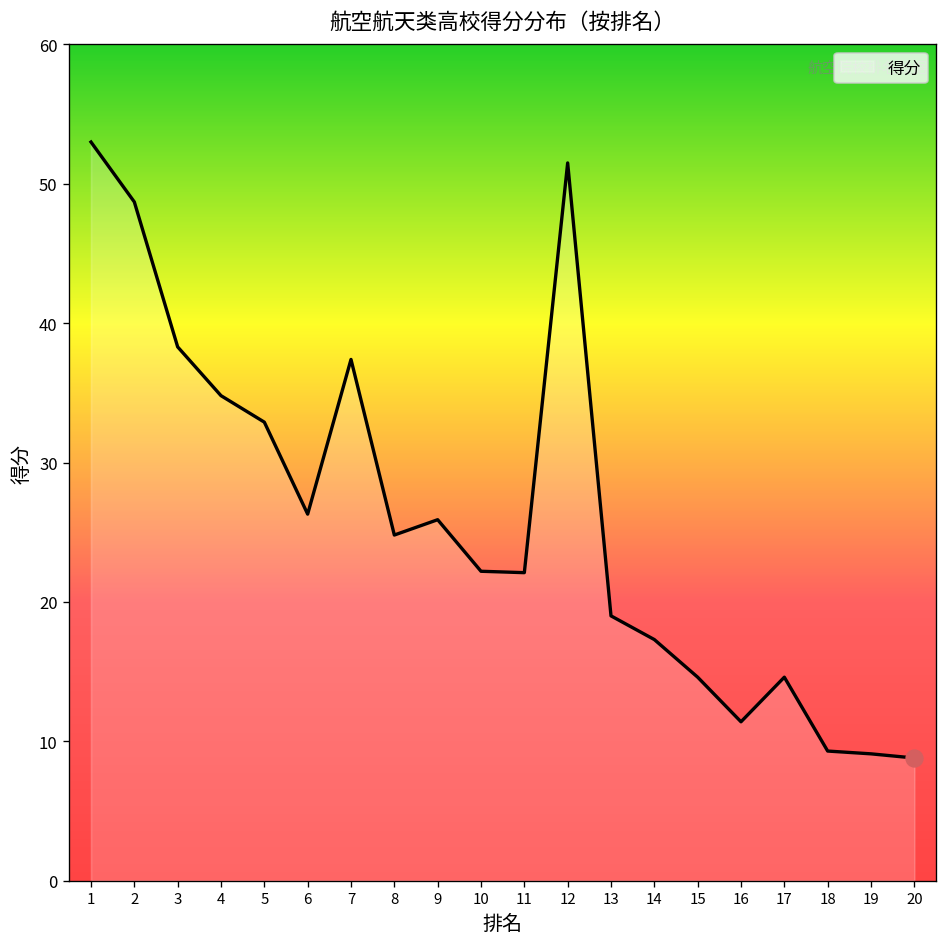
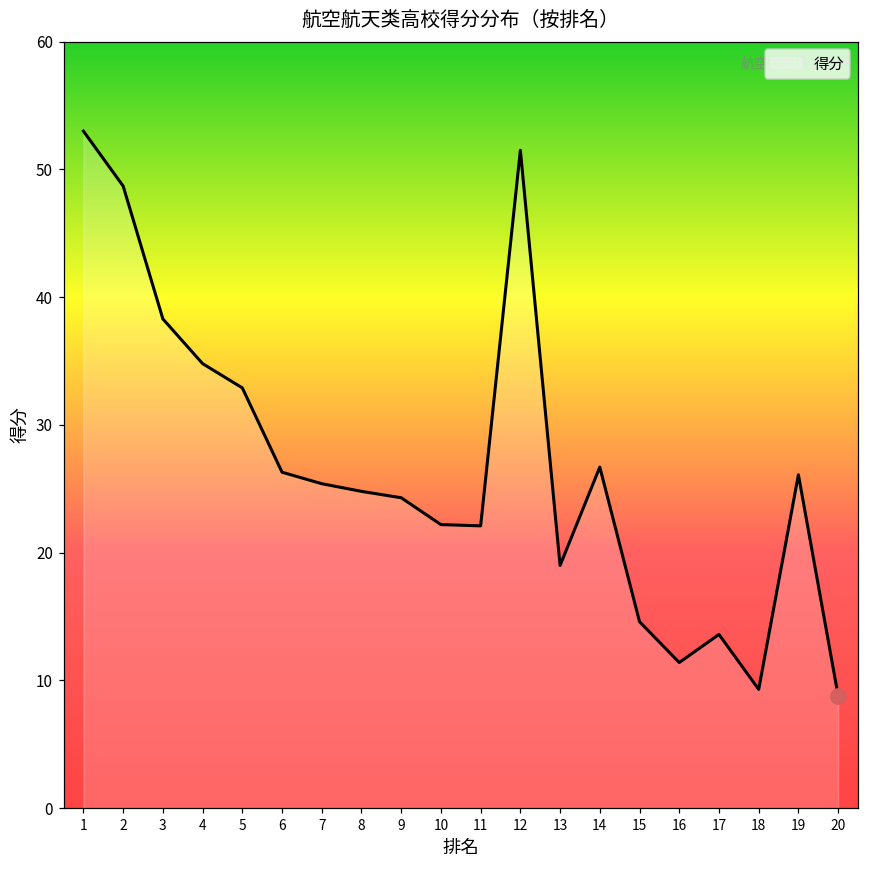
得分, 7: 37.4 -> 25.4
得分, 9: 25.9 -> 24.3
得分, 14: 17.3 -> 26.7
得分, 17: 14.6 -> 13.6
得分, 19: 9.1 -> 26.1
